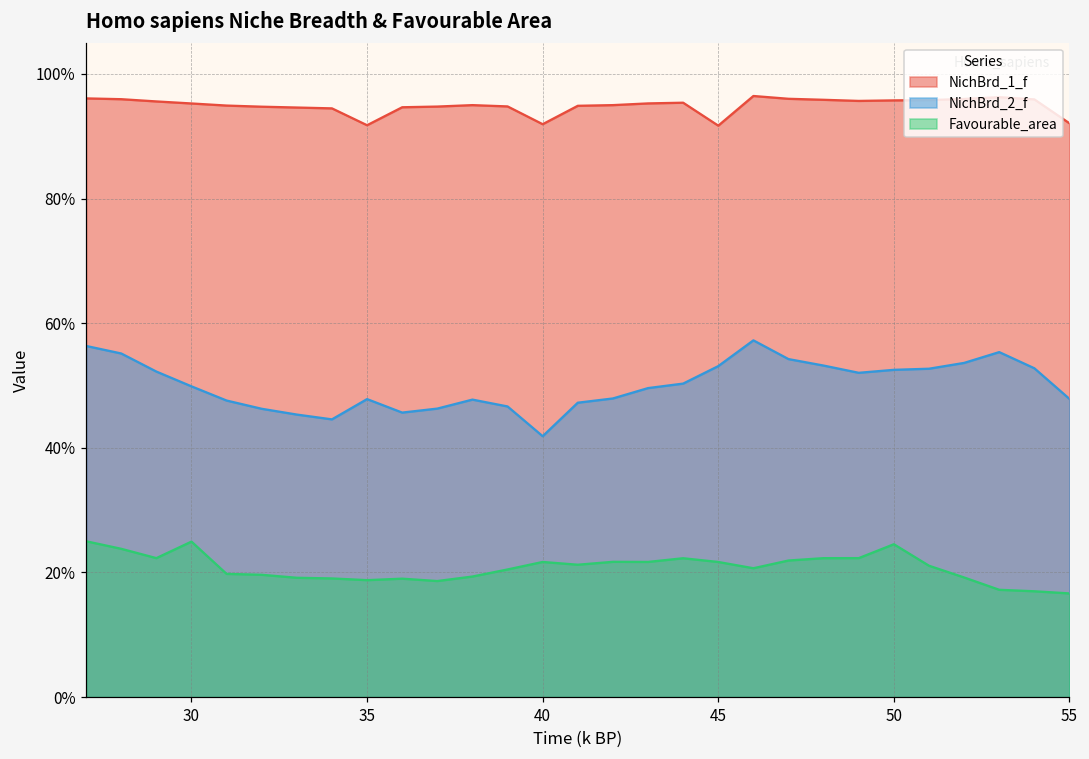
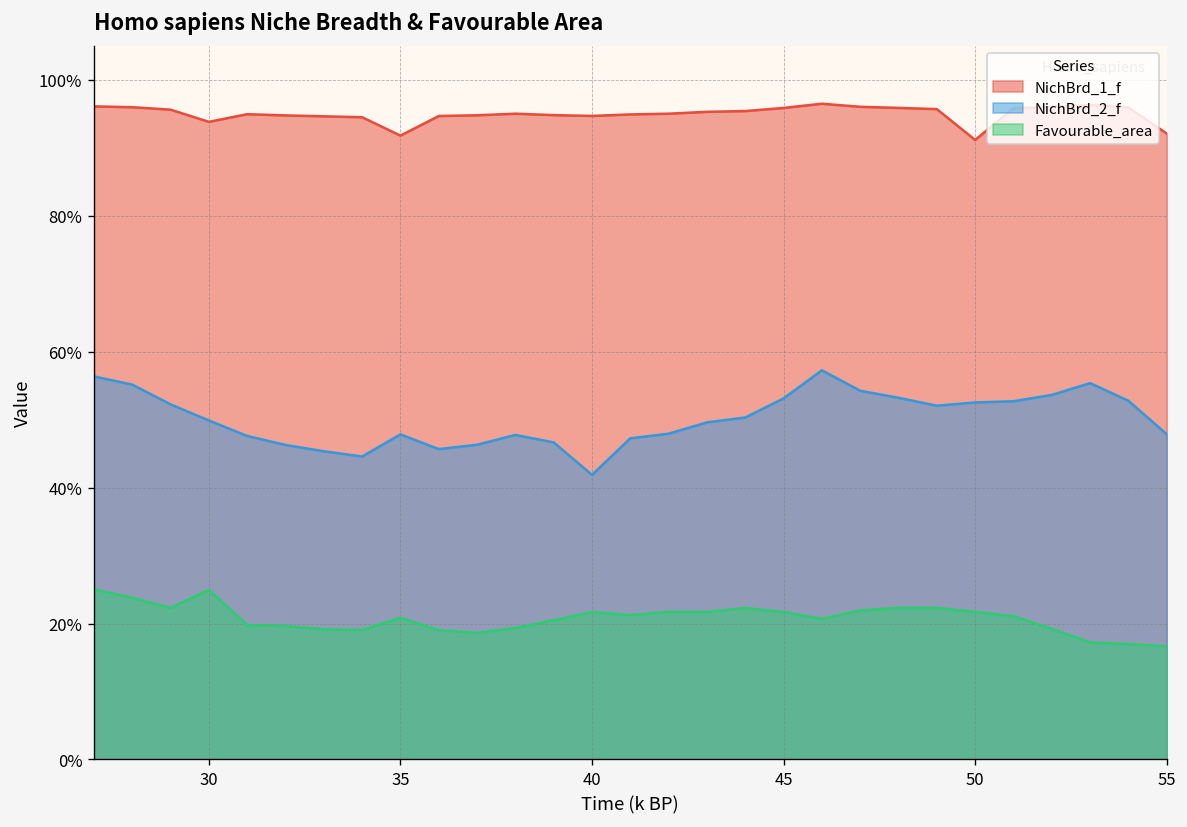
NichBrd_1_f, 30: 95% -> 94%
Favourable_area, 35: 19% -> 21%
NichBrd_1_f, 40: 92% -> 95%
NichBrd_1_f, 45: 92% -> 96%
NichBrd_1_f, 50: 96% -> 91%
Favourable_area, 50: 25% -> 22%
